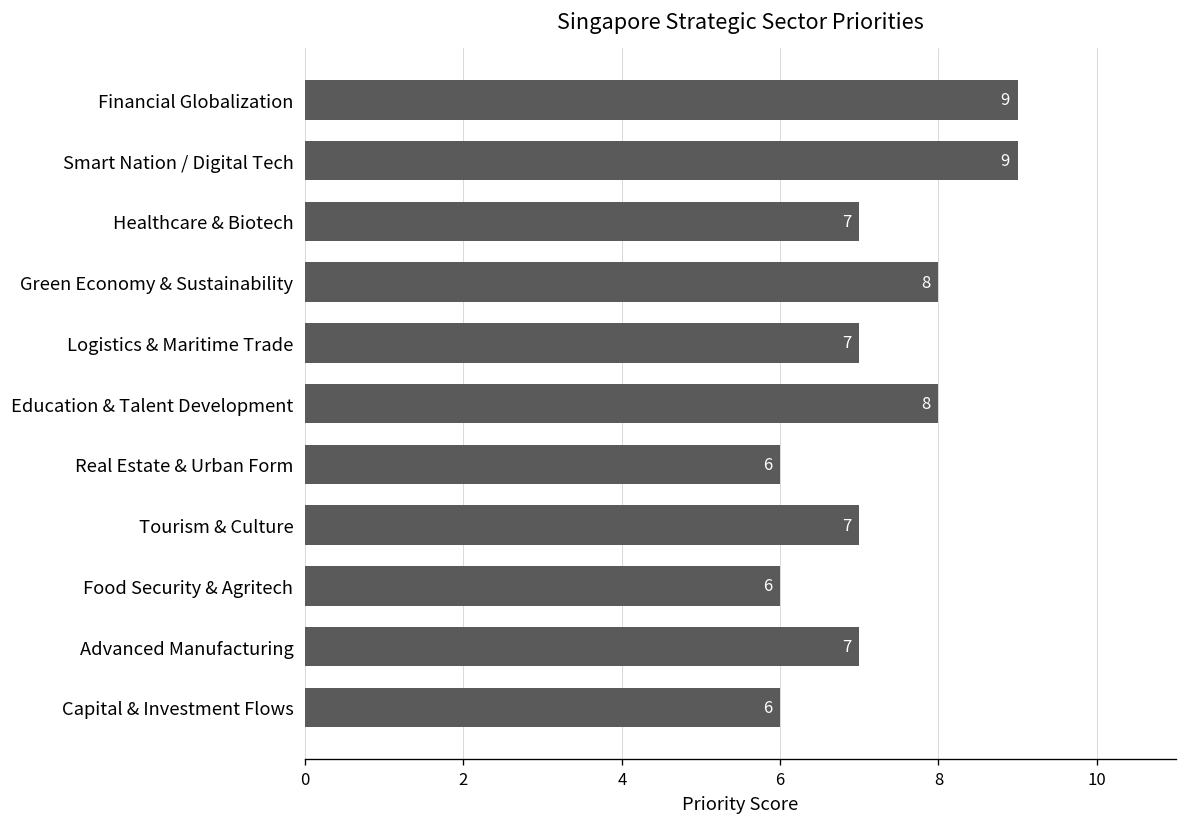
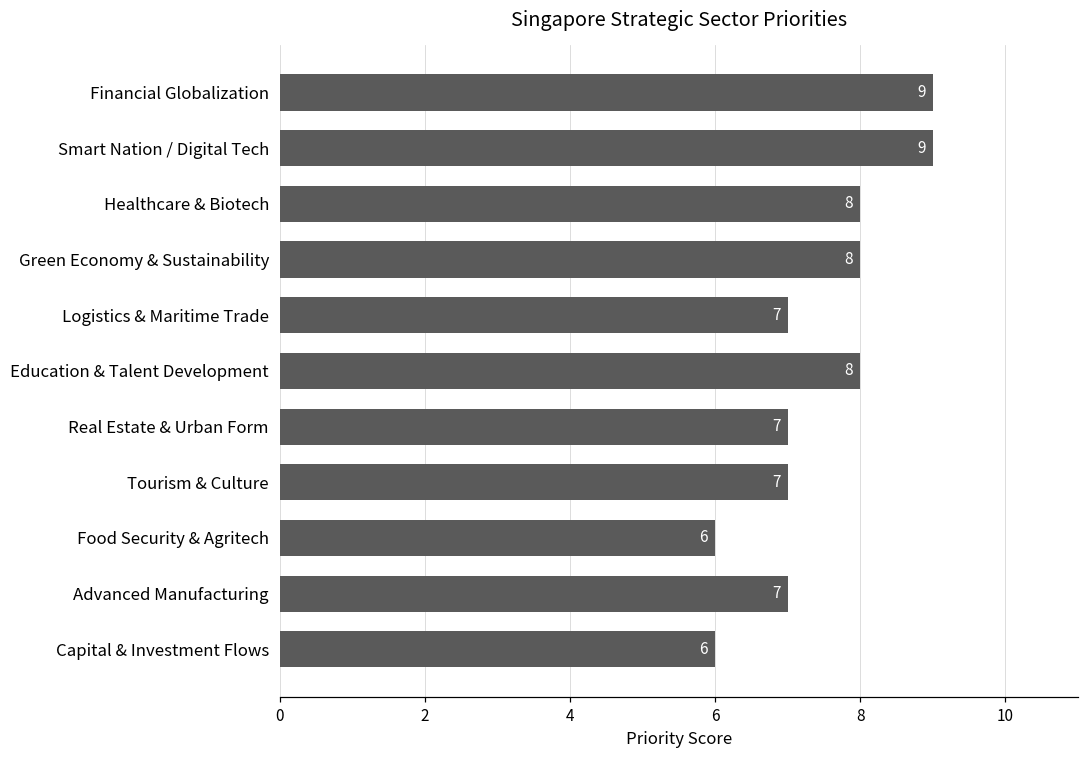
Healthcare & Biotech: 7 -> 8
Real Estate & Urban Form: 6 -> 7
